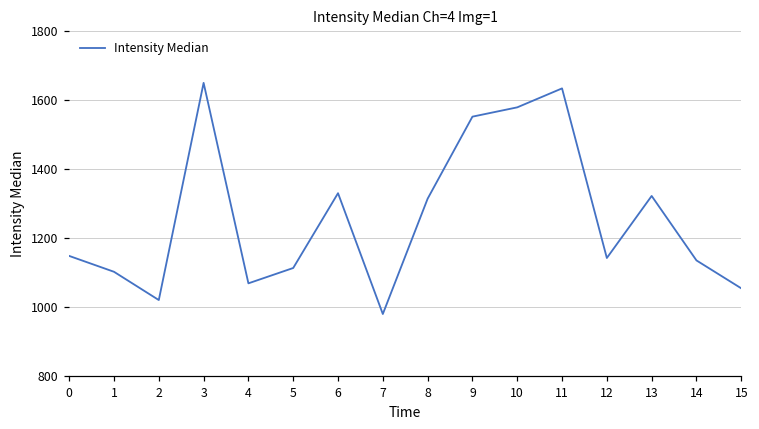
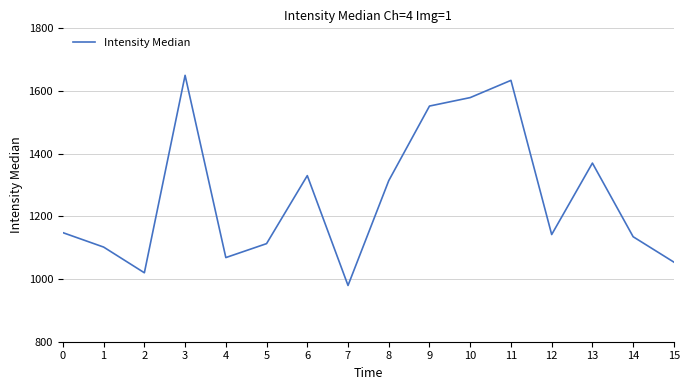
13: 1320 -> 1370
